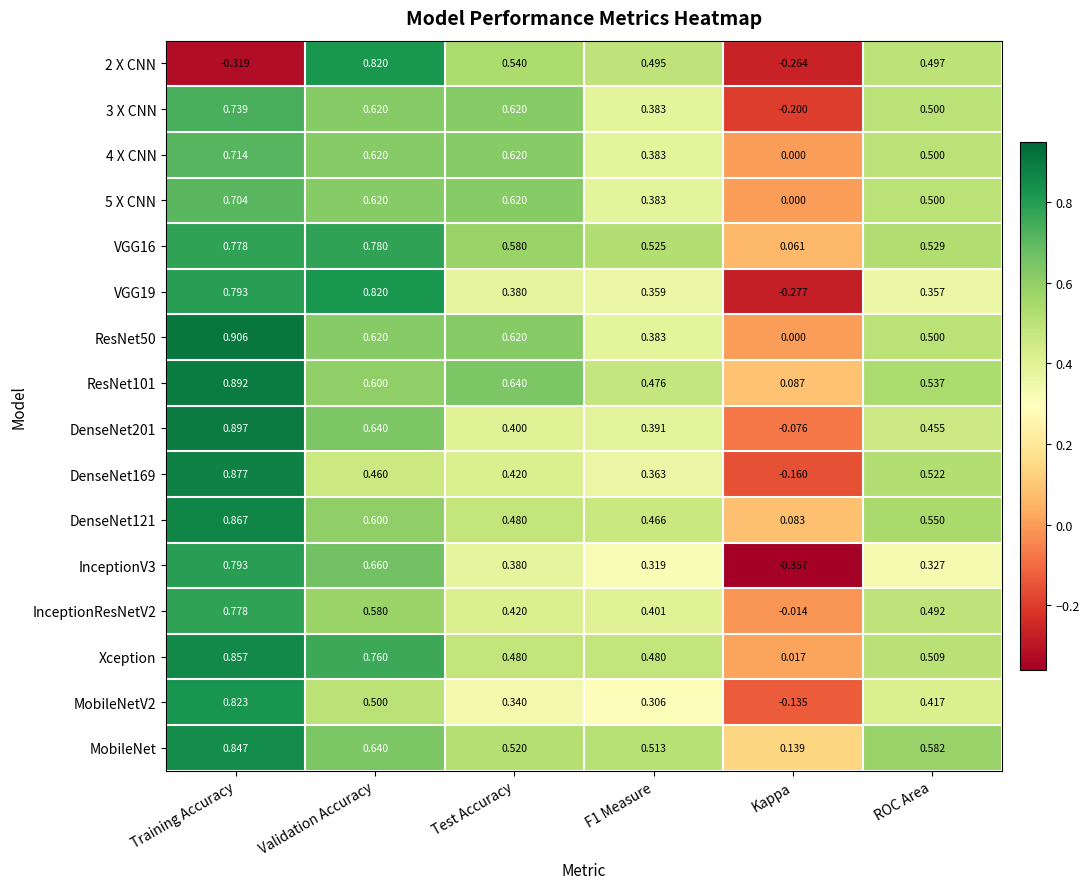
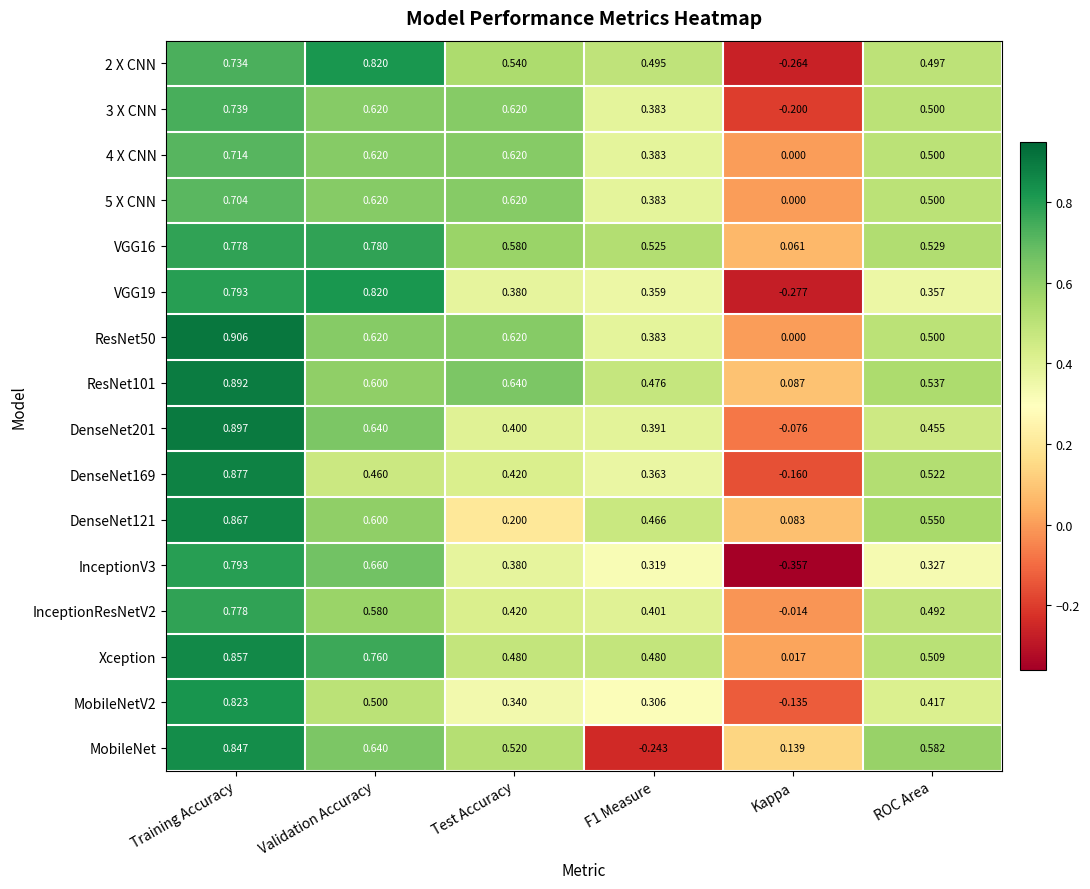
2 X CNN, Training Accuracy: -0.319 -> 0.734
DenseNet121, Test Accuracy: 0.480 -> 0.200
MobileNet, F1 Measure: 0.513 -> -0.243
